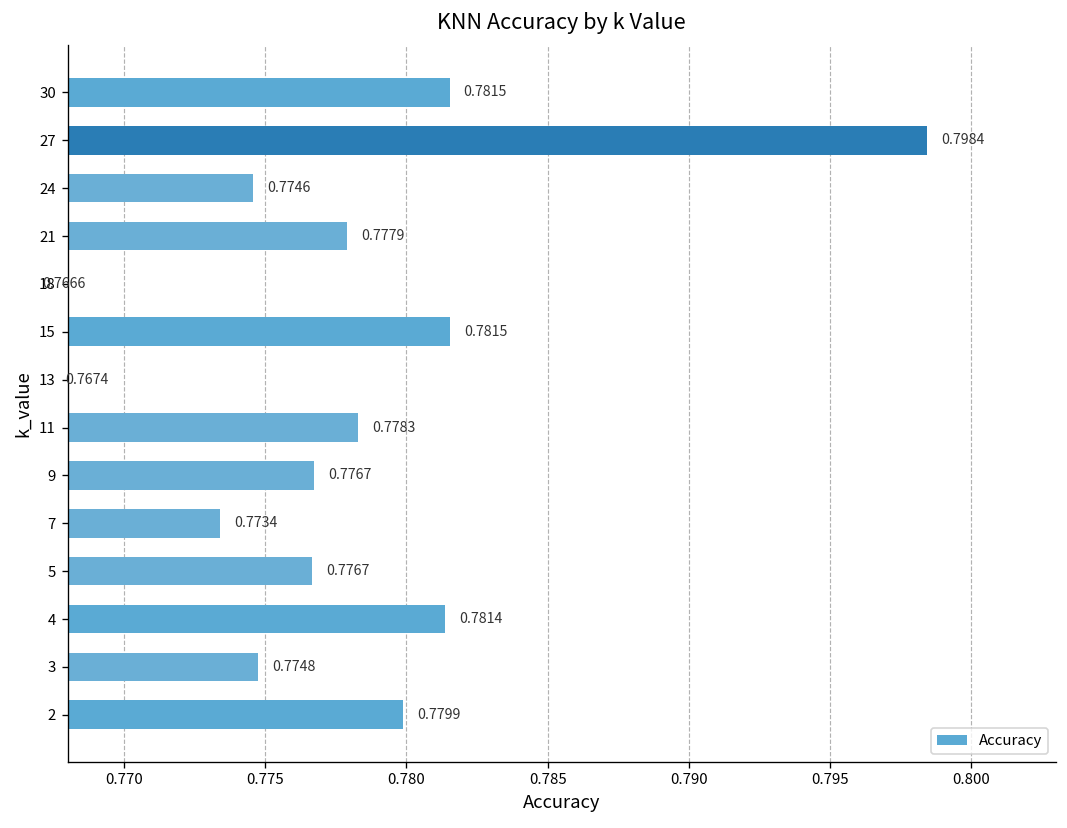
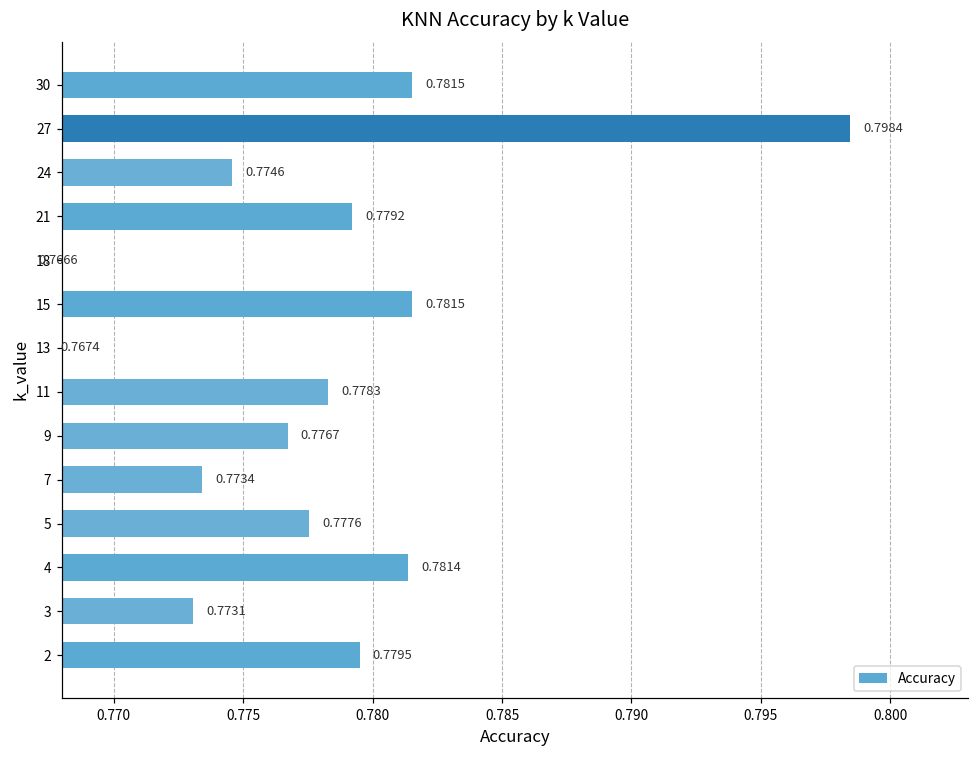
21: 0.7779 -> 0.7792
5: 0.7767 -> 0.7776
3: 0.7748 -> 0.7731
2: 0.7799 -> 0.7795
